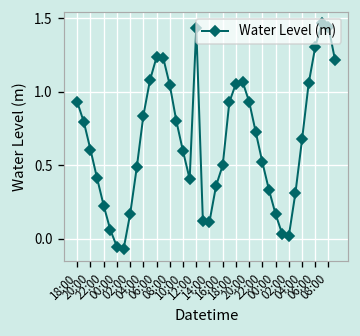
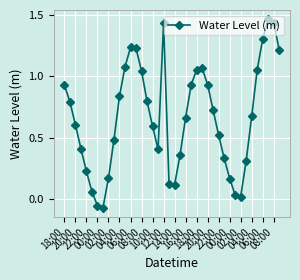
16:00: 0.50 -> 0.66
